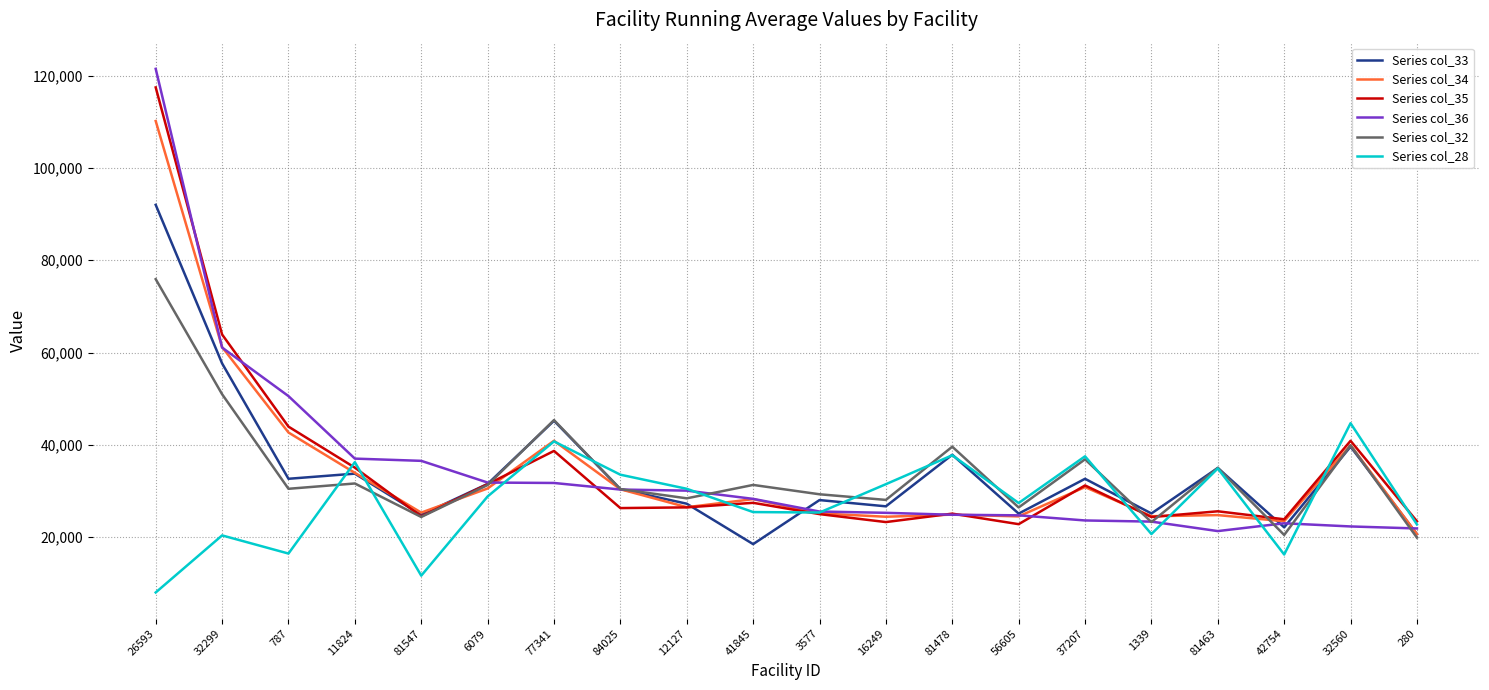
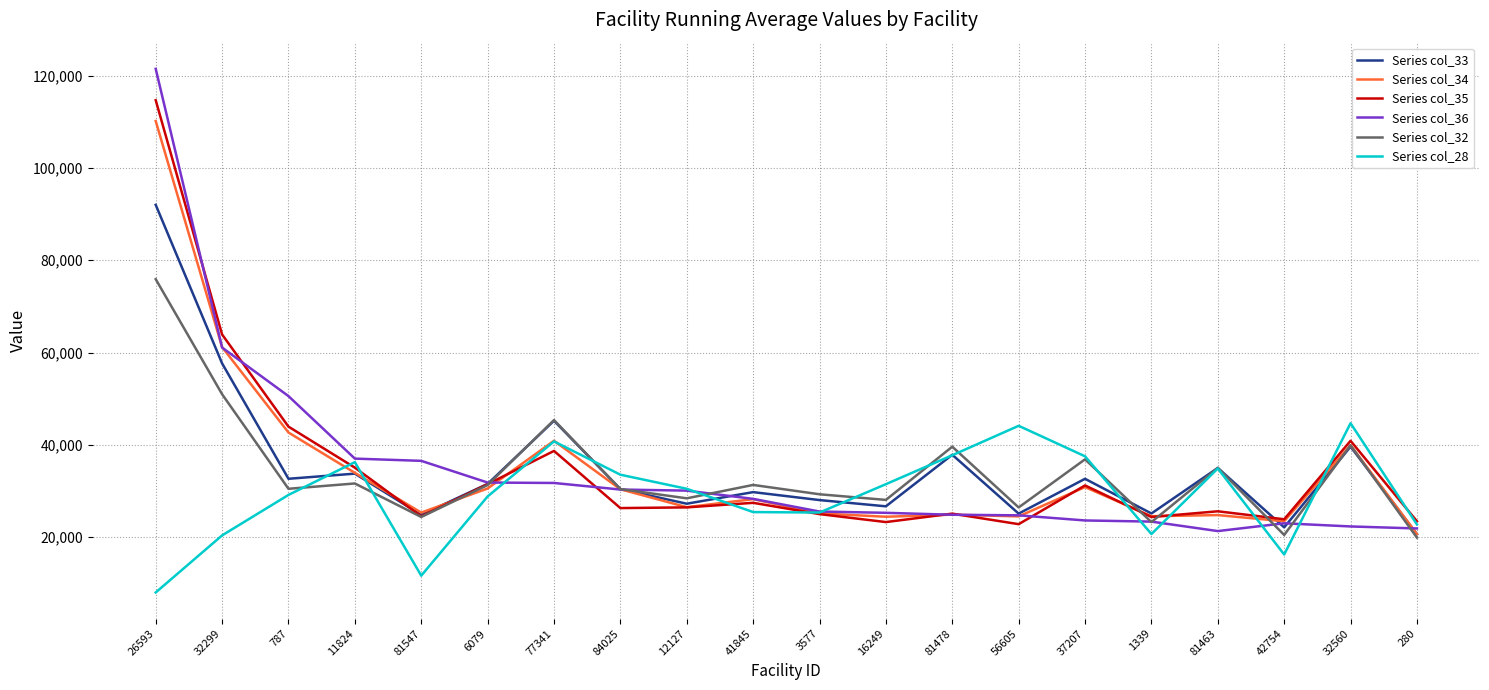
Series col_35, 26593: 117,000 -> 115,000
Series col_28, 787: 16,000 -> 29,000
Series col_33, 41845: 19,000 -> 30,000
Series col_28, 56605: 27,000 -> 44,000
